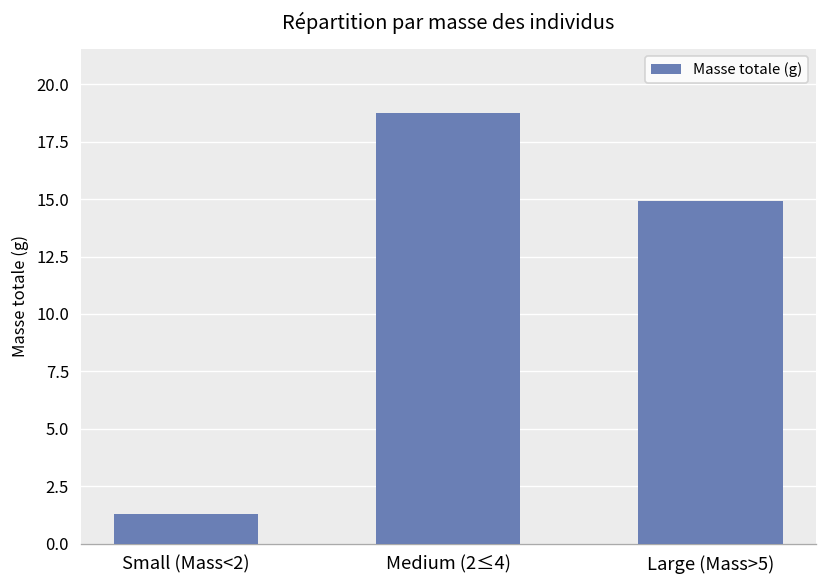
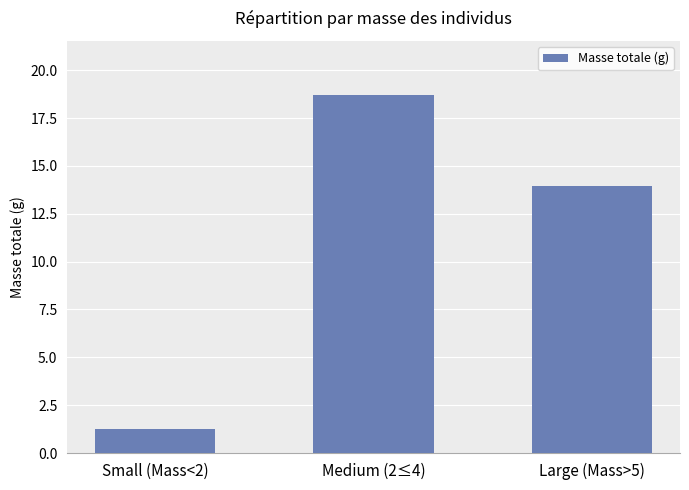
Large (Mass>5): 14.9 -> 14.0
